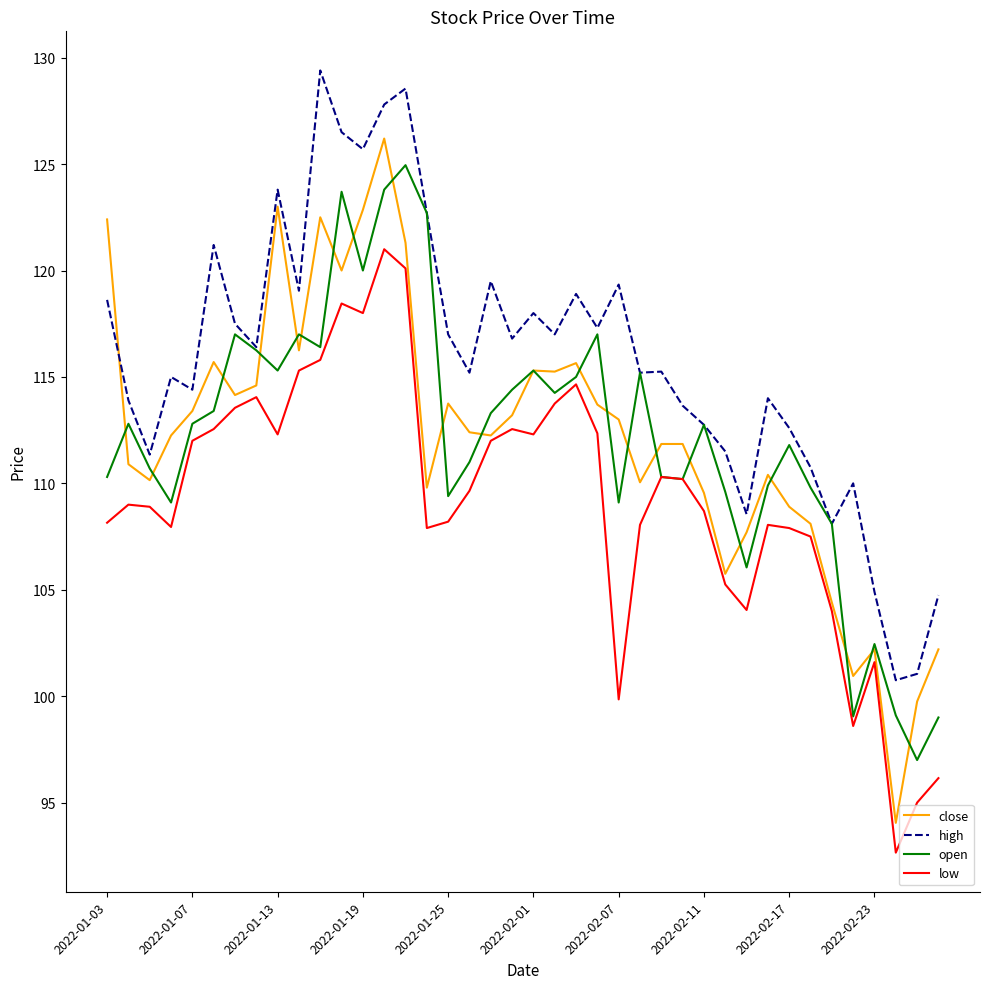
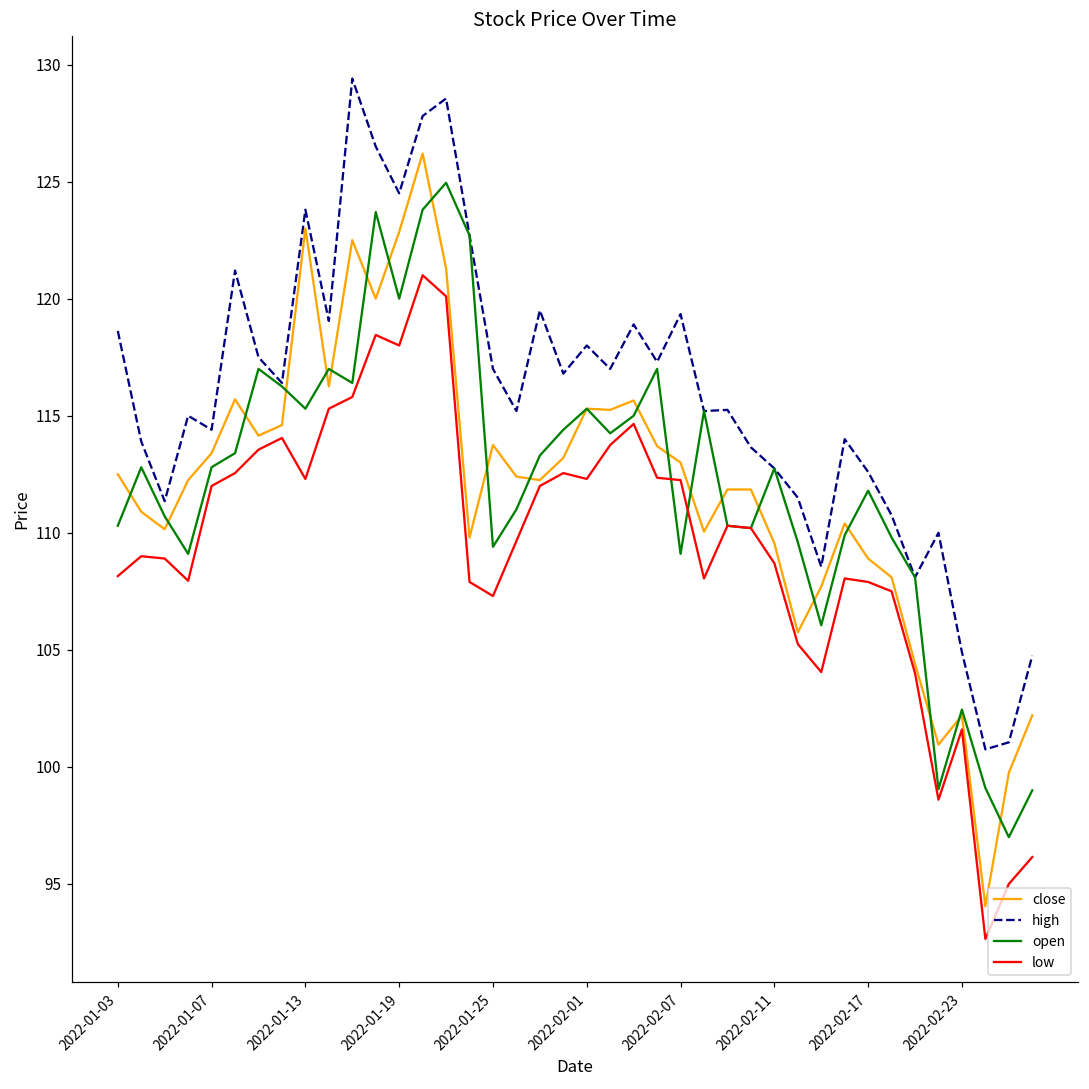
close, 2022-01-03: 122.4 -> 112.5
high, 2022-01-19: 125.7 -> 124.5
low, 2022-01-25: 108.2 -> 107.3
low, 2022-02-07: 99.9 -> 112.3
